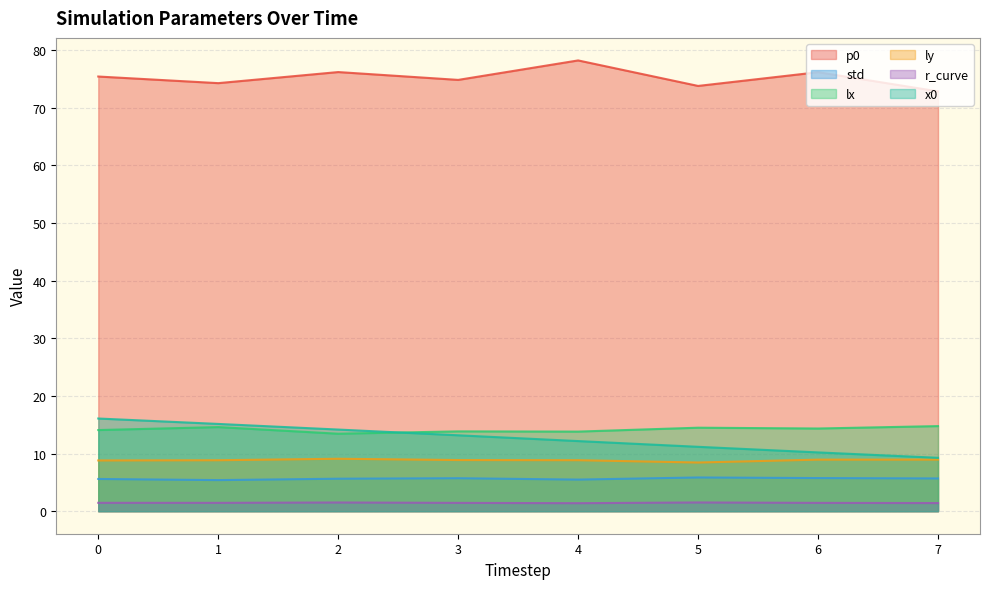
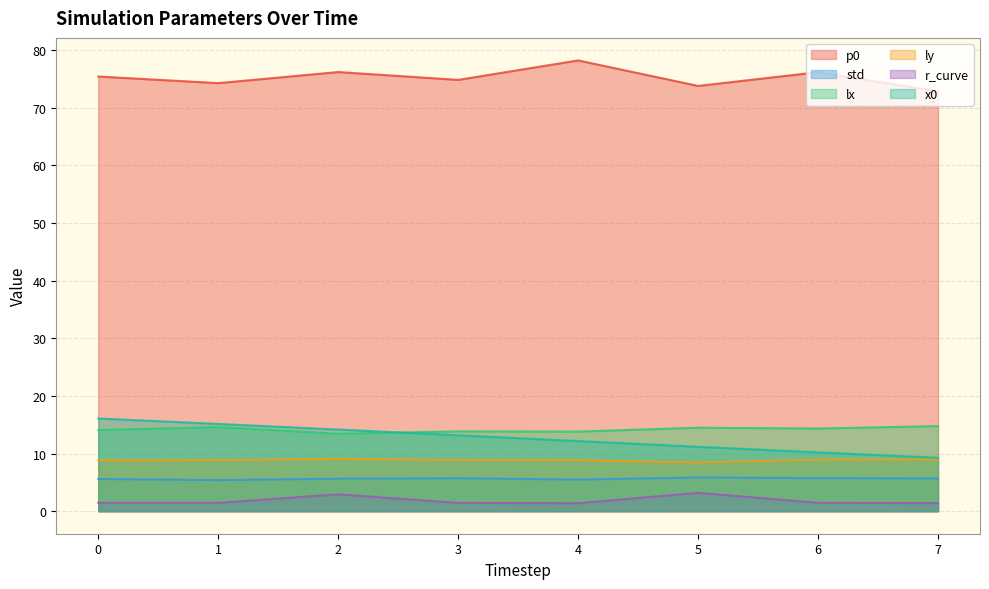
r_curve, 2: 2 -> 3
r_curve, 5: 2 -> 3
